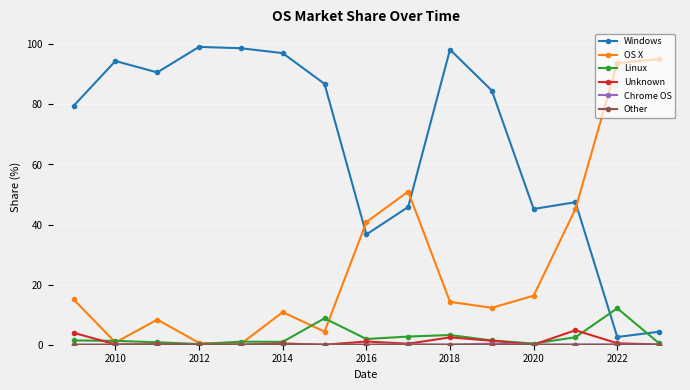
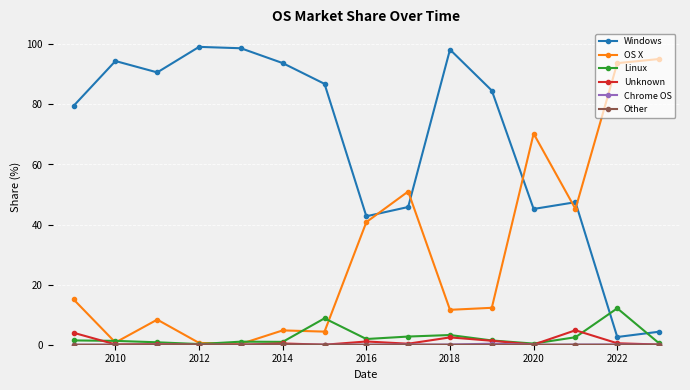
Windows, 2014: 97 -> 94
OS X, 2014: 11 -> 5
Windows, 2016: 37 -> 43
OS X, 2018: 14 -> 12
OS X, 2020: 16 -> 70
